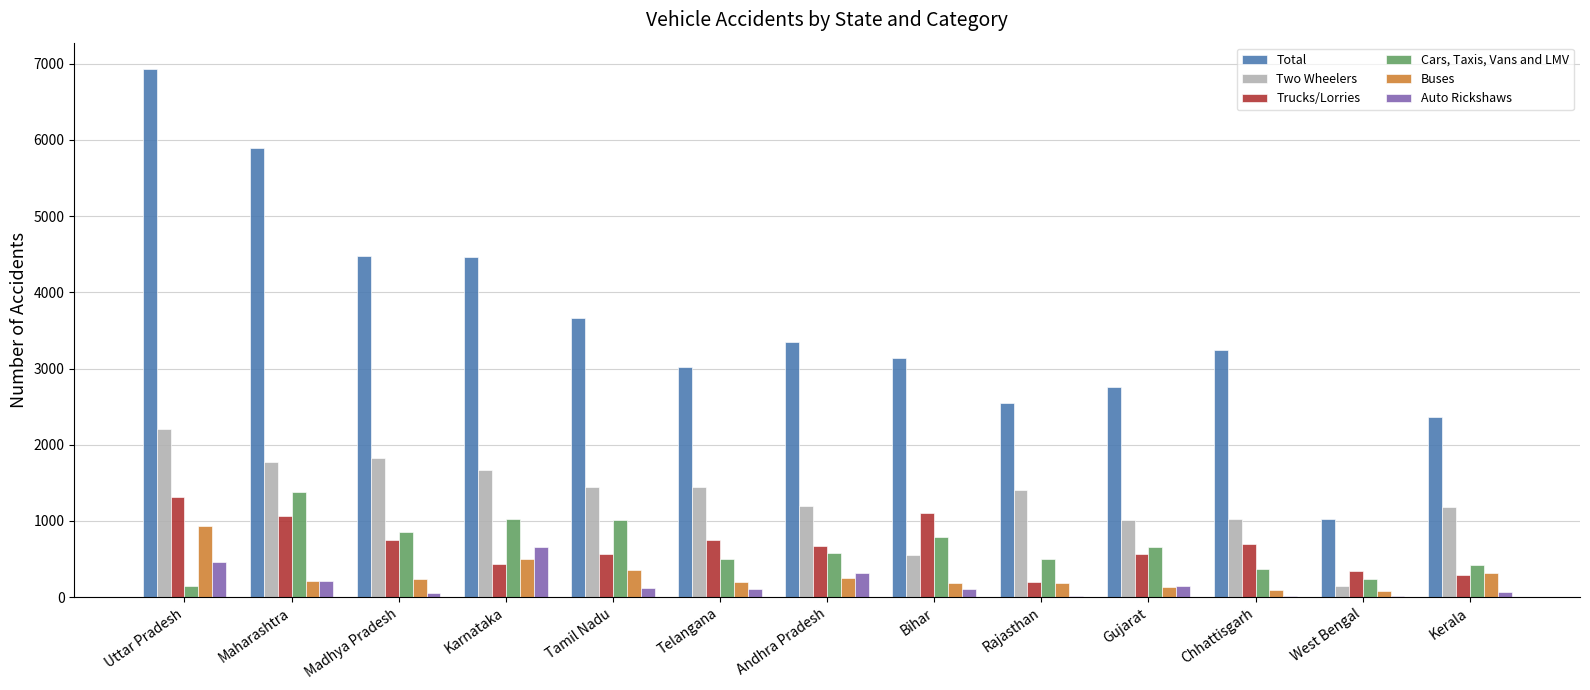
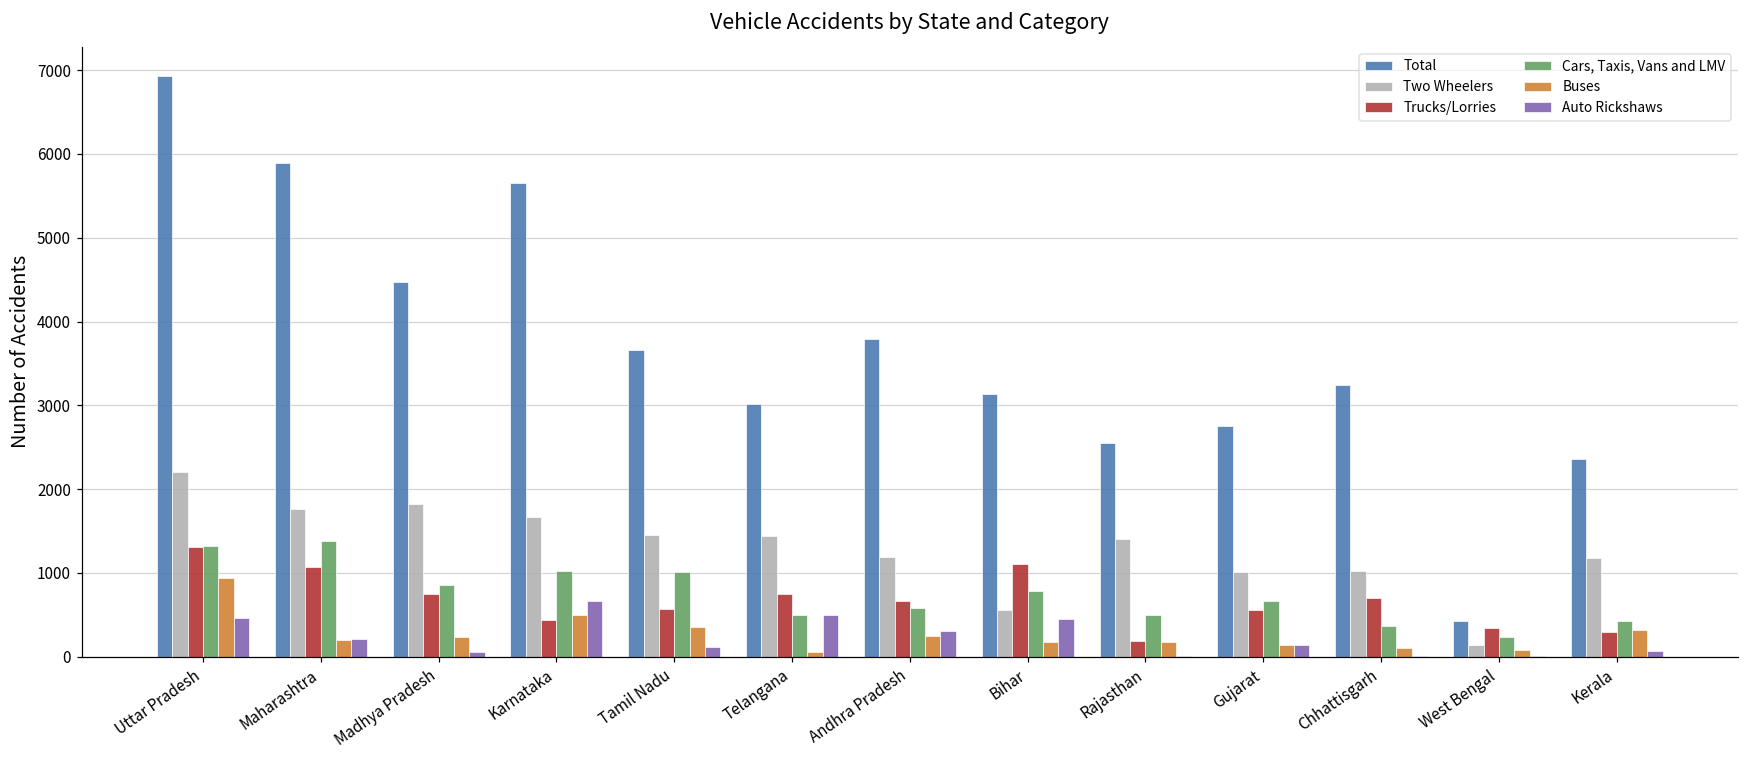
Cars, Taxis, Vans and LMV, Uttar Pradesh: 100 -> 1300
Total, Karnataka: 4500 -> 5700
Buses, Telangana: 200 -> 100
Auto Rickshaws, Telangana: 100 -> 500
Total, Andhra Pradesh: 3400 -> 3800
Auto Rickshaws, Bihar: 100 -> 500
Total, West Bengal: 1000 -> 400
